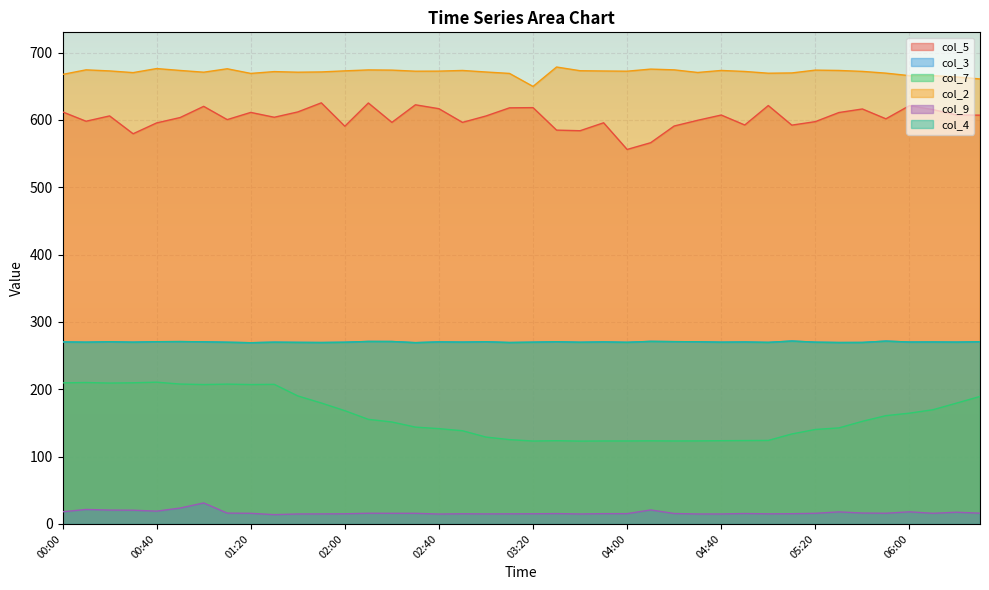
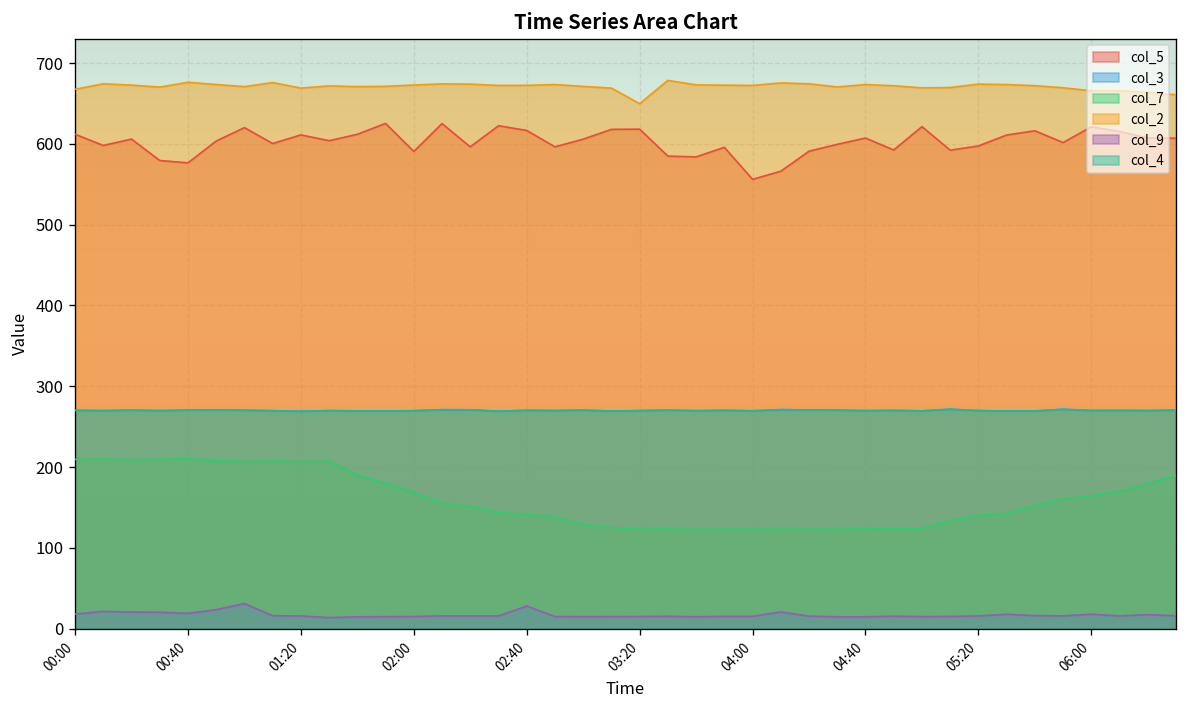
col_5, 00:40: 600 -> 580
col_9, 02:40: 10 -> 30
